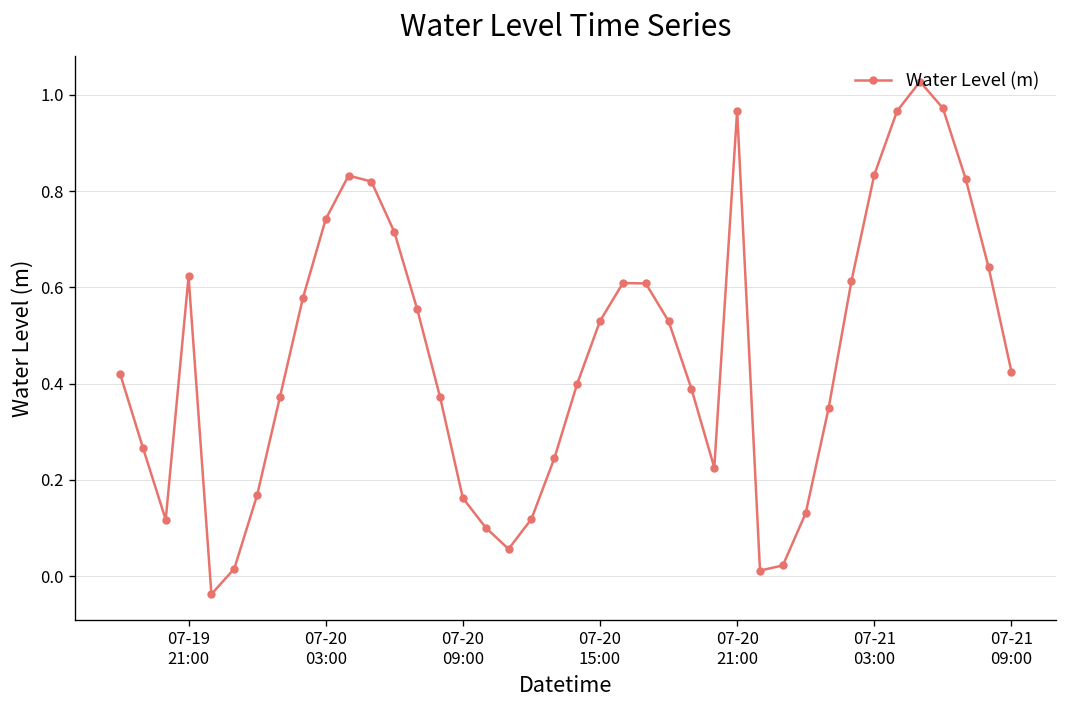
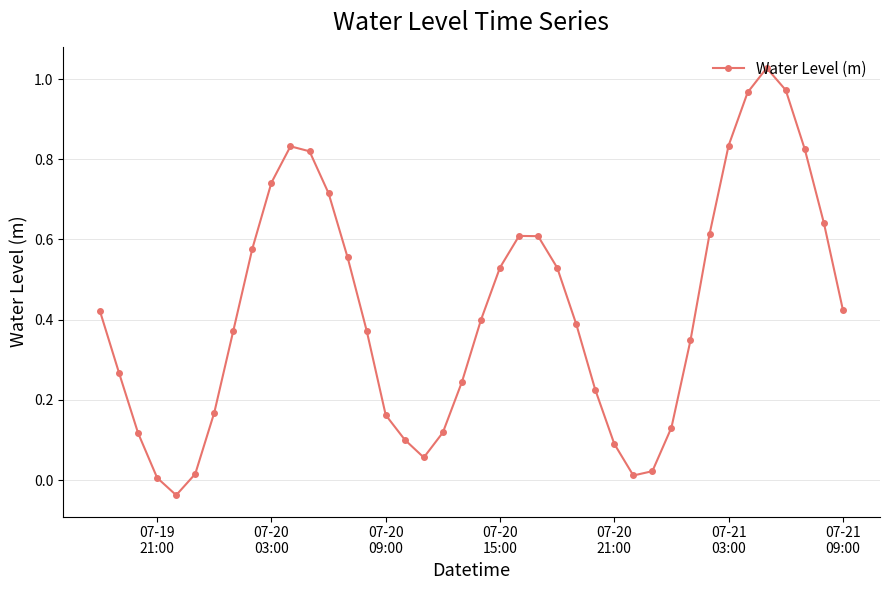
07-19 21:00: 0.62 -> 0.01
07-20 21:00: 0.97 -> 0.09
